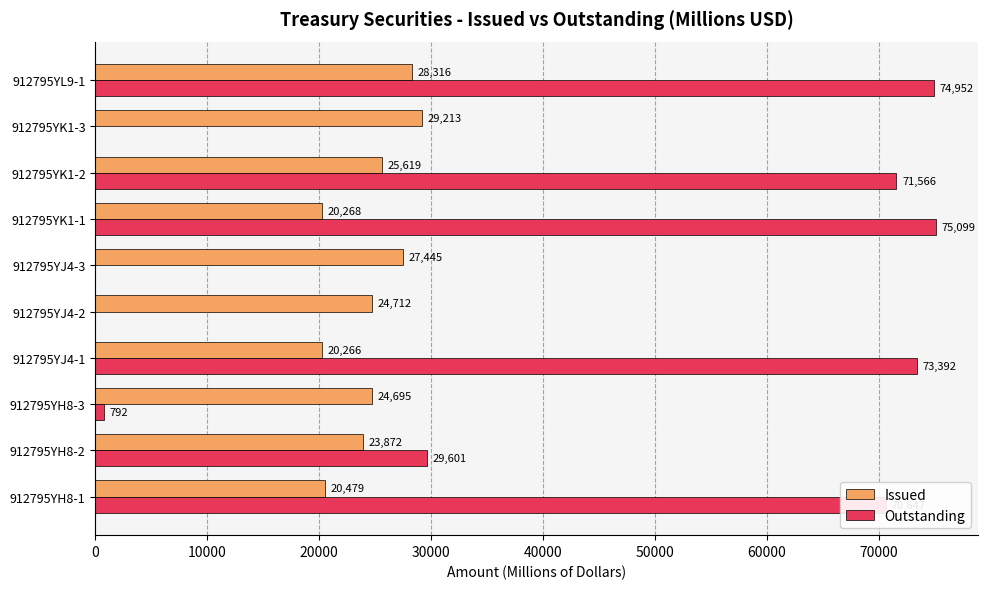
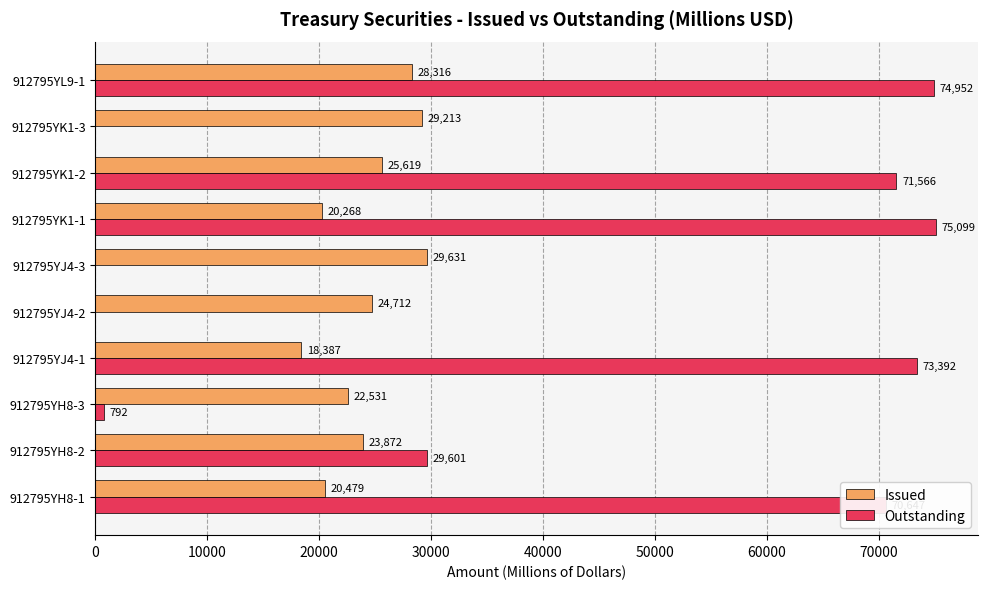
Issued, 912795YJ4-3: 27,445 -> 29,631
Issued, 912795YJ4-1: 20,266 -> 18,387
Issued, 912795YH8-3: 24,695 -> 22,531
